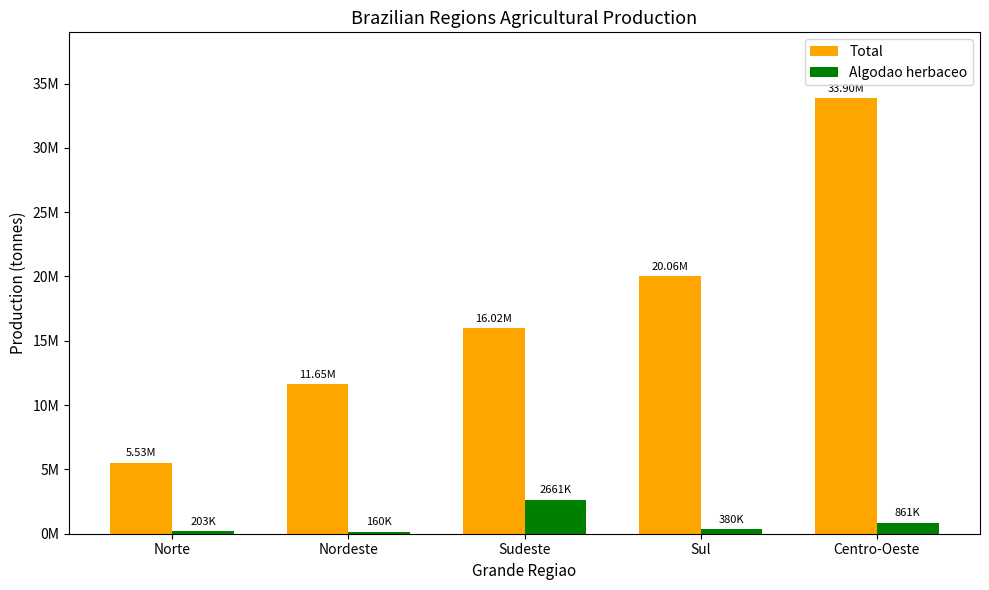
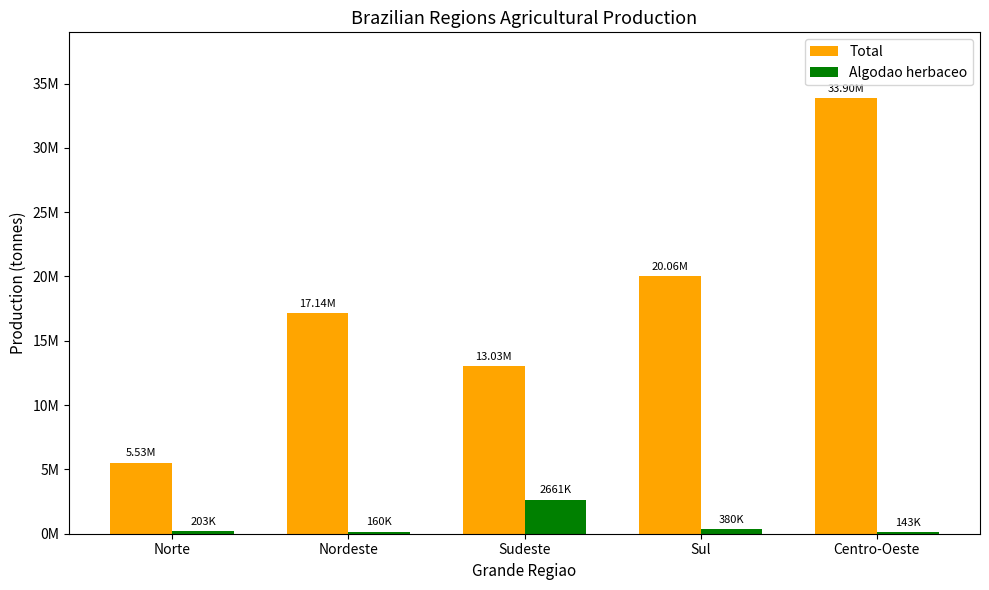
Total, Nordeste: 11.65M -> 17.14M
Total, Sudeste: 16.02M -> 13.03M
Algodao herbaceo, Centro-Oeste: 861K -> 143K
